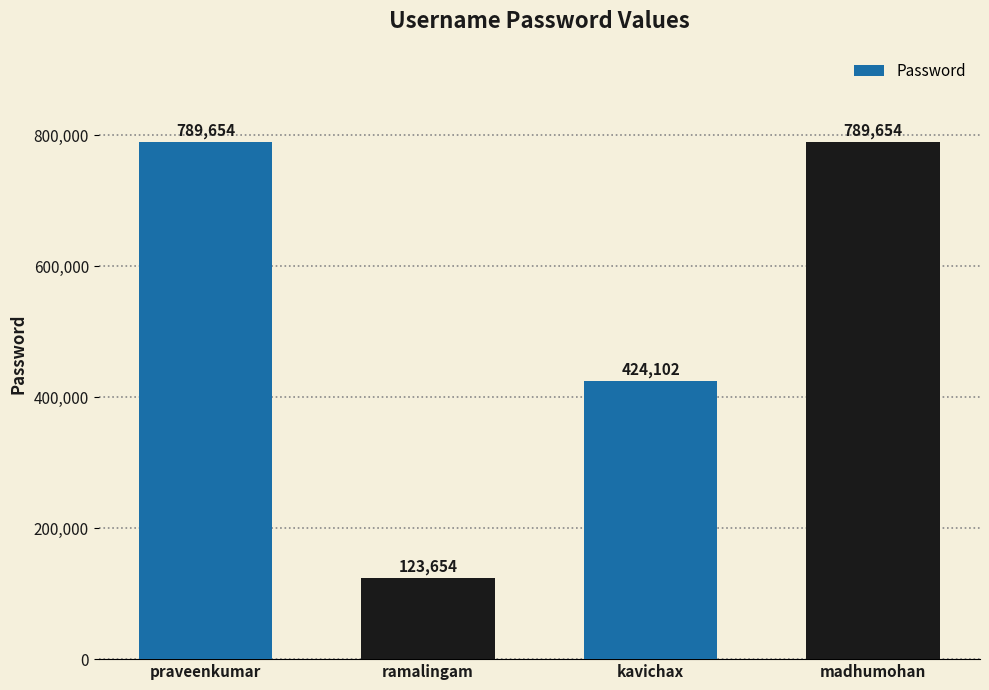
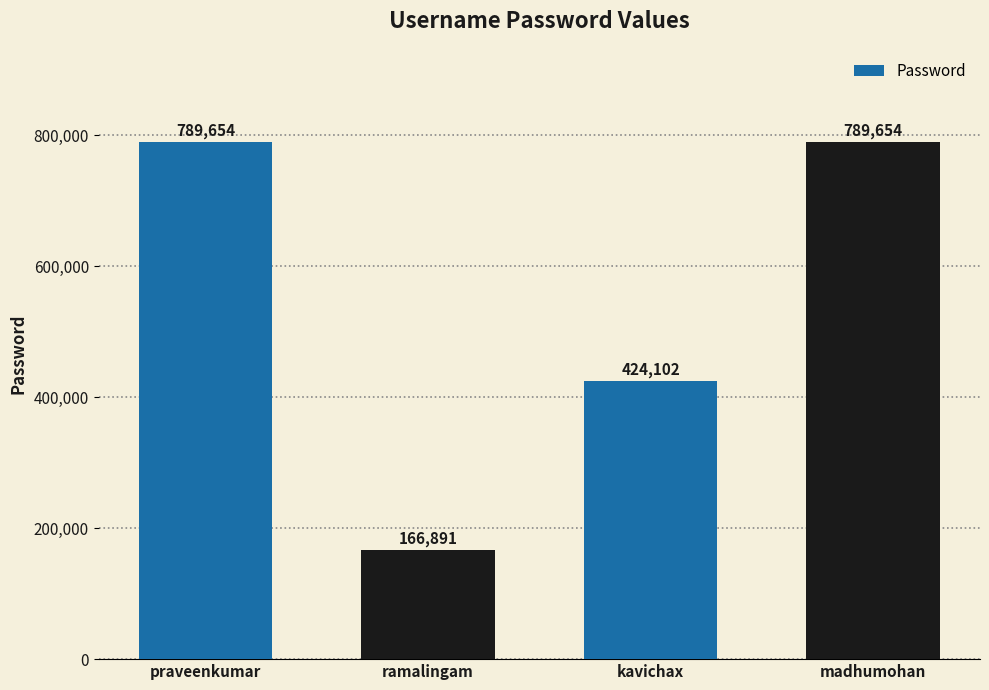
ramalingam: 123,654 -> 166,891
